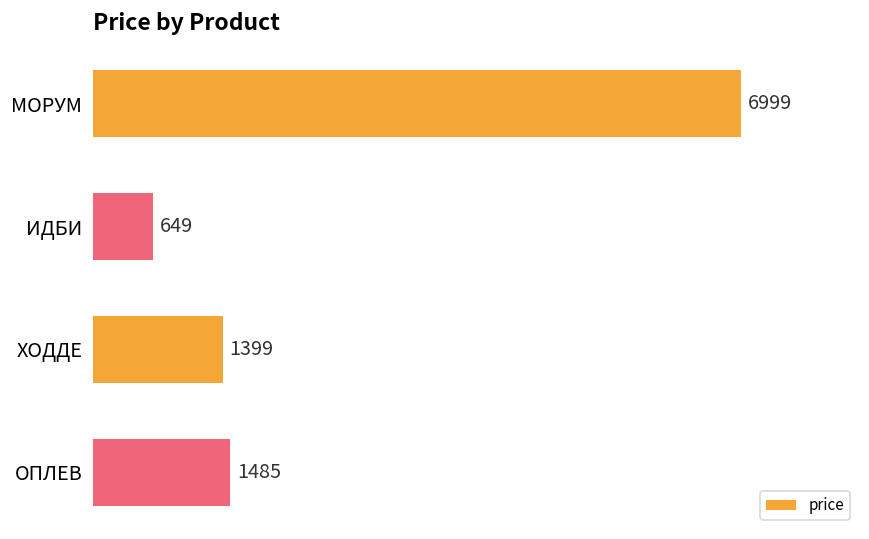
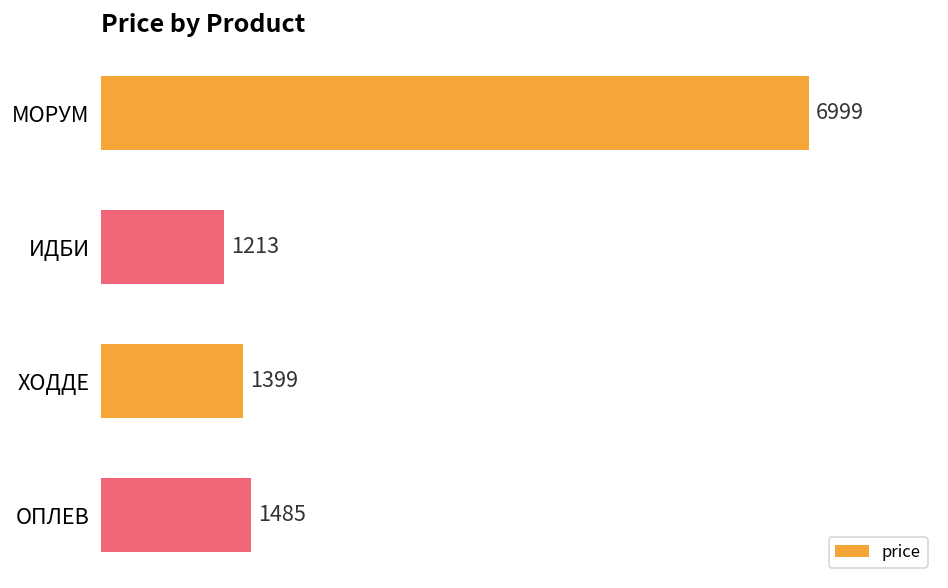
ИДБИ: 649 -> 1213
